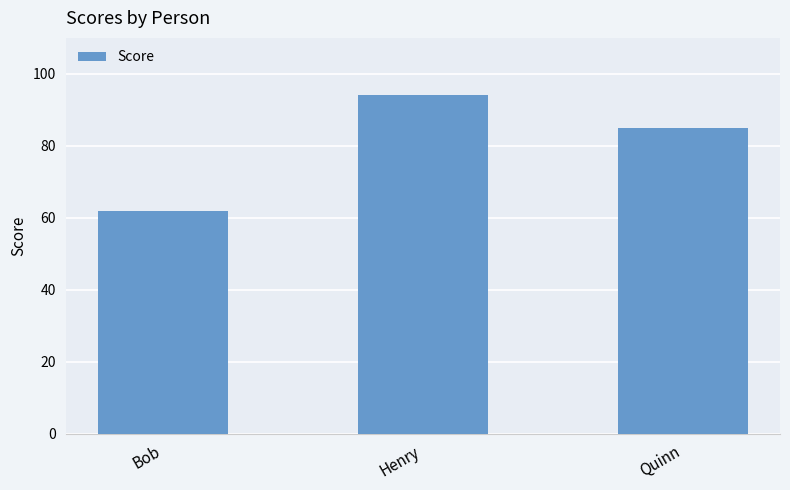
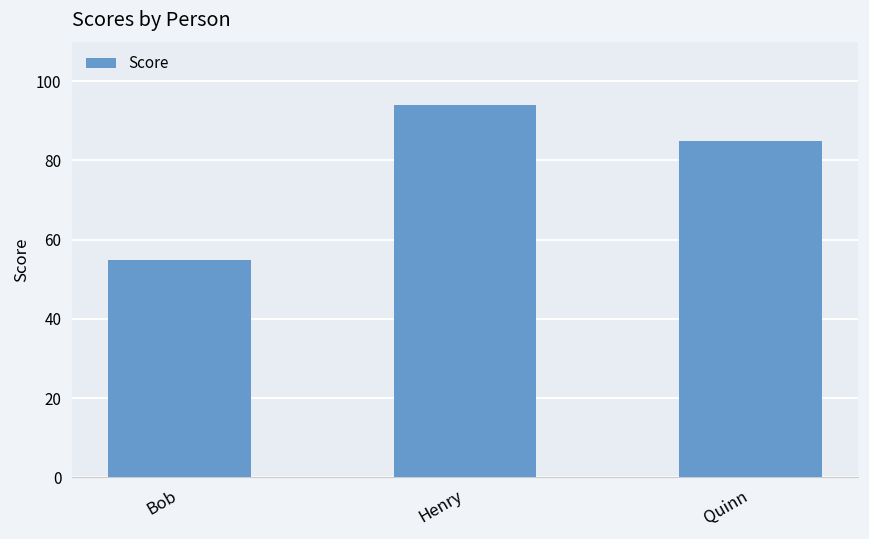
Bob: 62 -> 55
